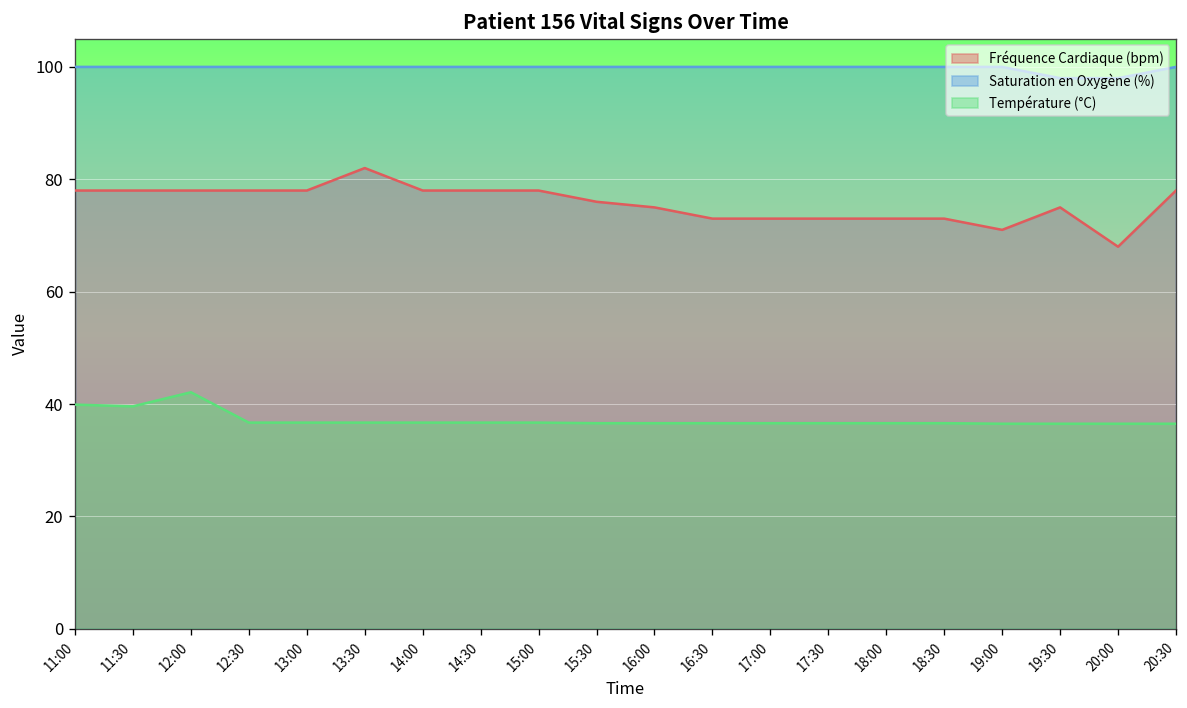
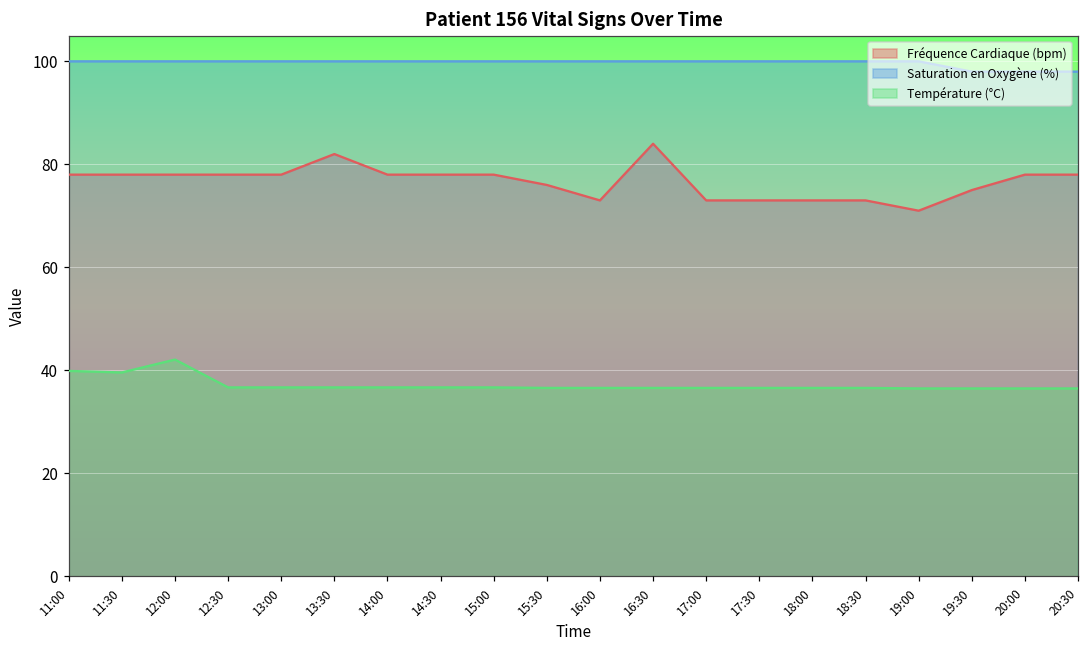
Fréquence Cardiaque (bpm), 16:00: 75 -> 73
Fréquence Cardiaque (bpm), 16:30: 73 -> 84
Fréquence Cardiaque (bpm), 20:00: 68 -> 78
Saturation en Oxygène (%), 20:30: 100 -> 98
